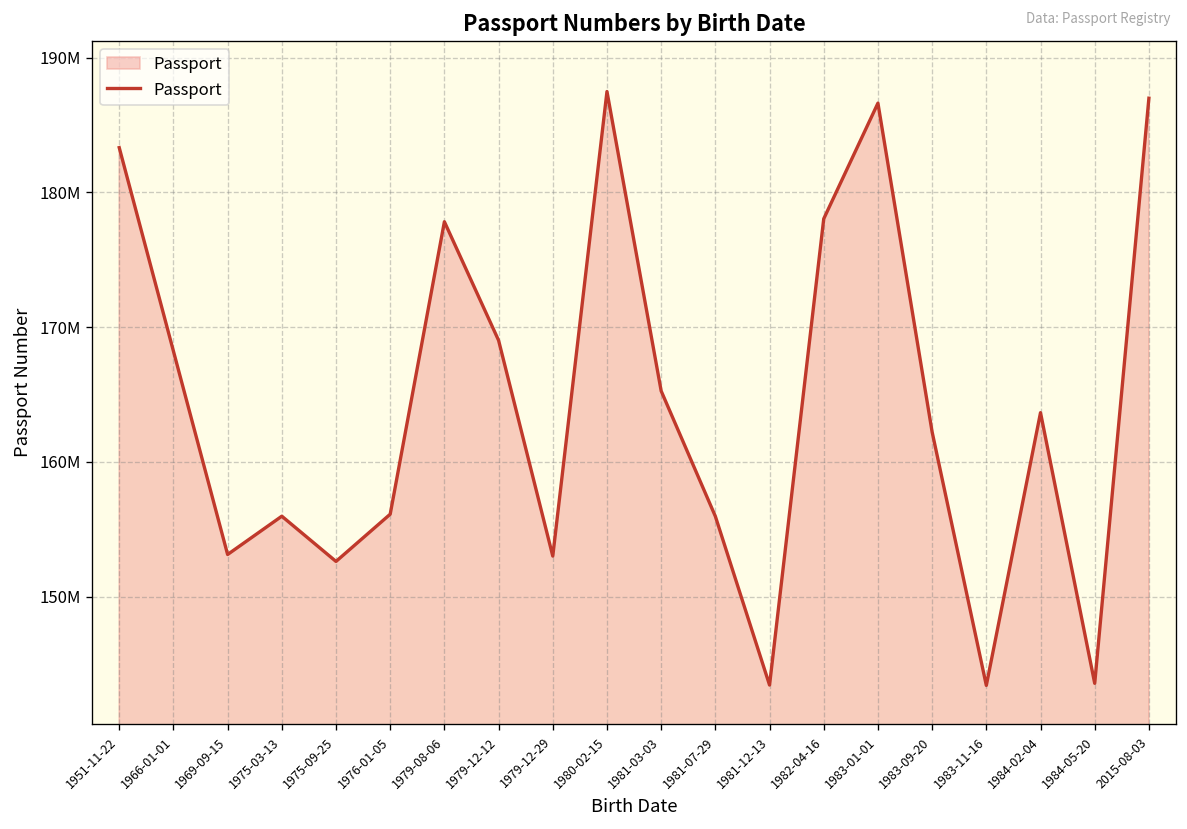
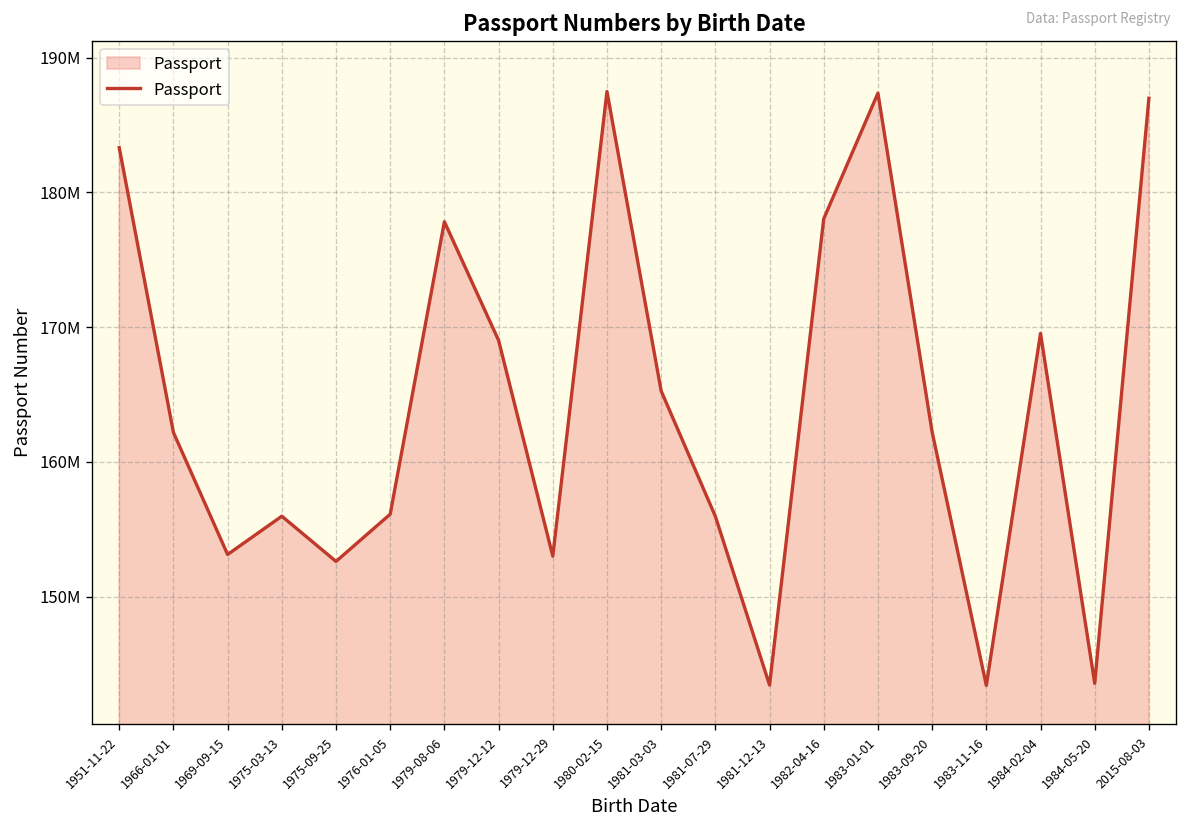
1966-01-01: 168200000 -> 162200000
1983-01-01: 186600000 -> 187400000
1984-02-04: 163600000 -> 169500000
